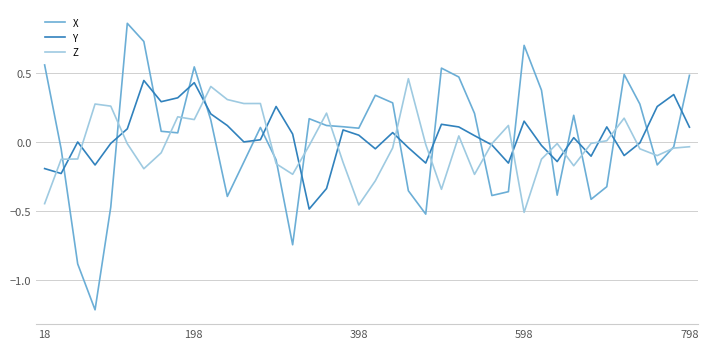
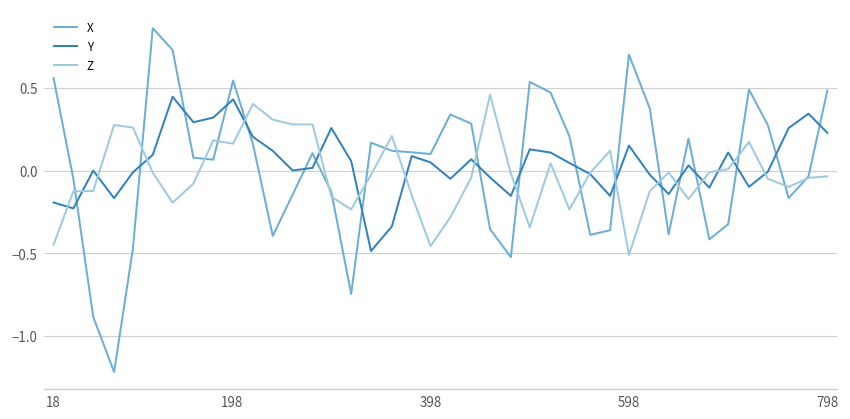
Y, 798: 0.11 -> 0.23
